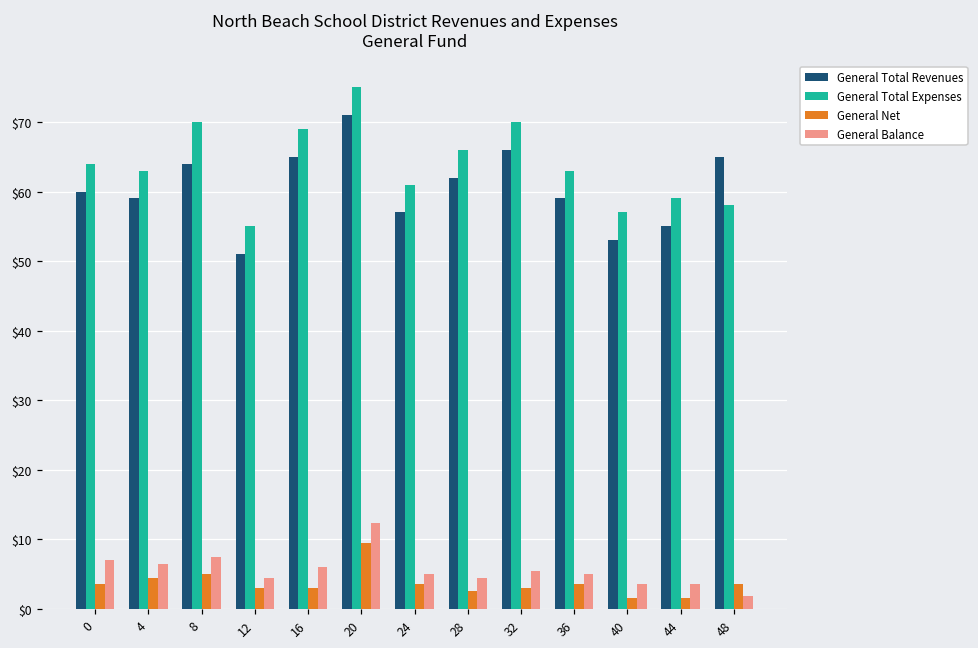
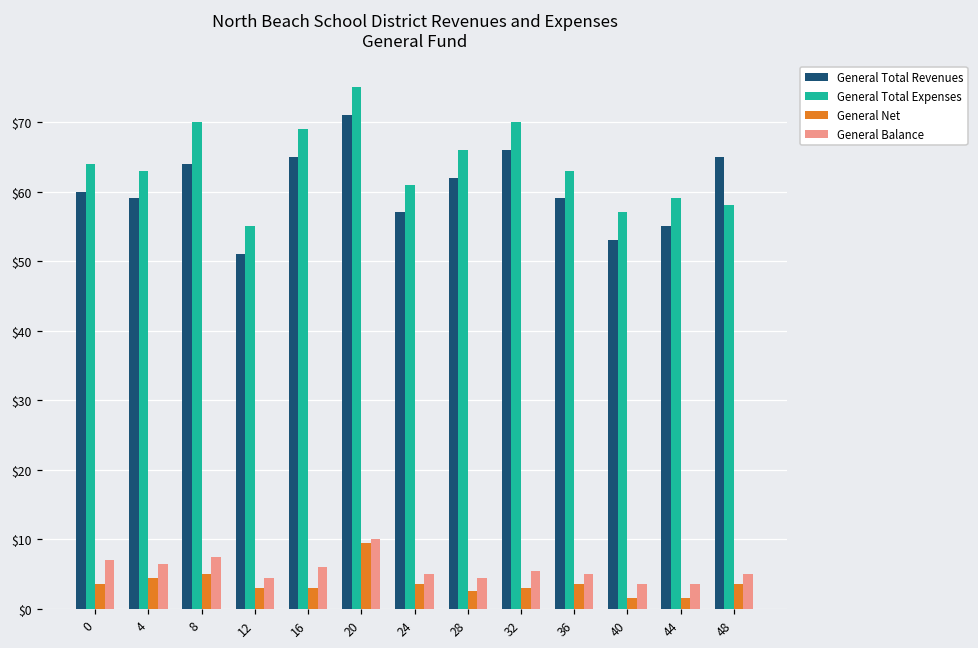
General Balance, 20: $12 -> $10
General Balance, 48: $2 -> $5
